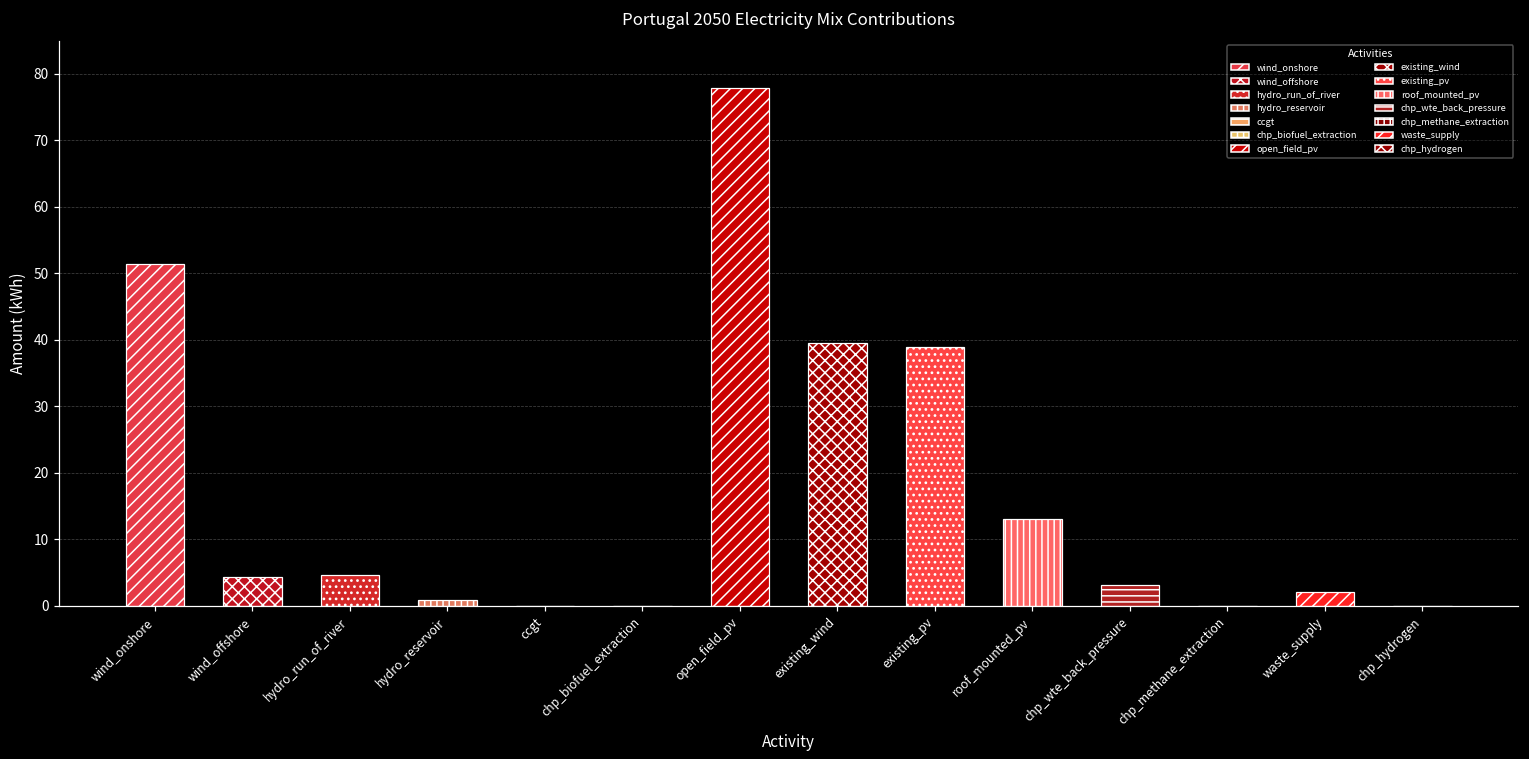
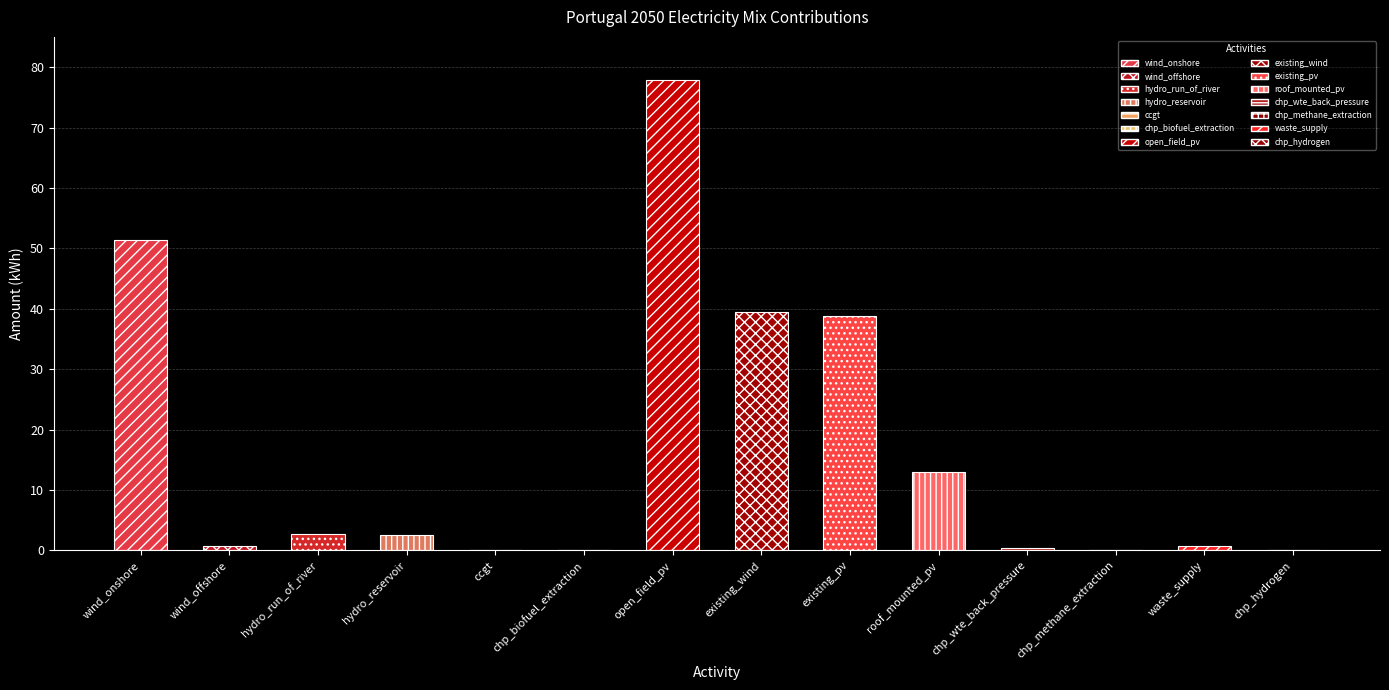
wind_offshore: 4 -> 1
hydro_run_of_river: 5 -> 3
hydro_reservoir: 1 -> 2
chp_wte_back_pressure: 3 -> 0
waste_supply: 2 -> 1
